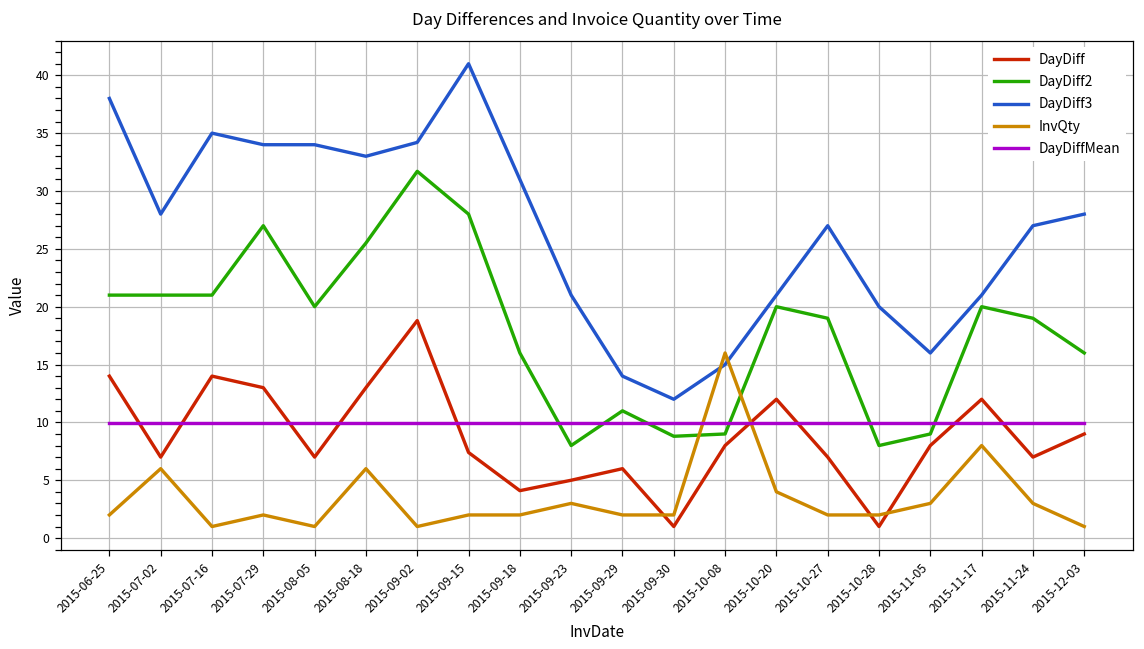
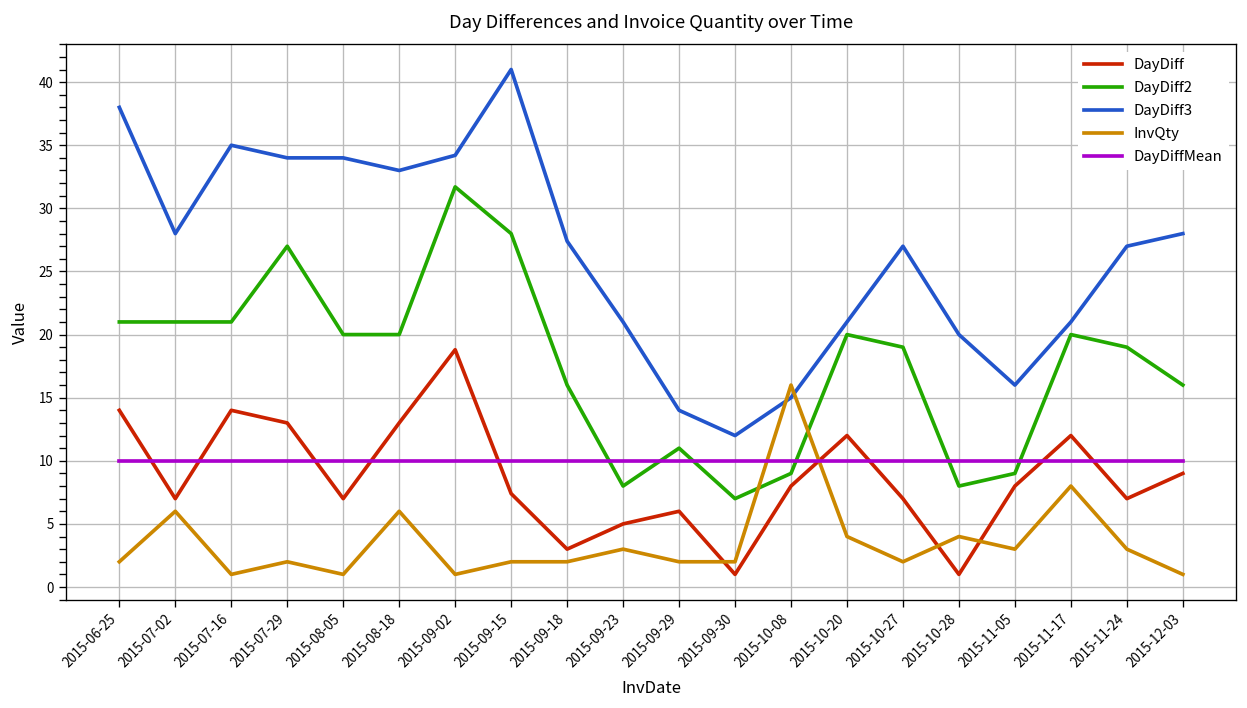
DayDiff2, 2015-08-18: 25.5 -> 20.0
DayDiff, 2015-09-18: 4.1 -> 3.0
DayDiff3, 2015-09-18: 31.0 -> 27.4
DayDiff2, 2015-09-30: 8.8 -> 7.0
InvQty, 2015-10-28: 2 -> 4
